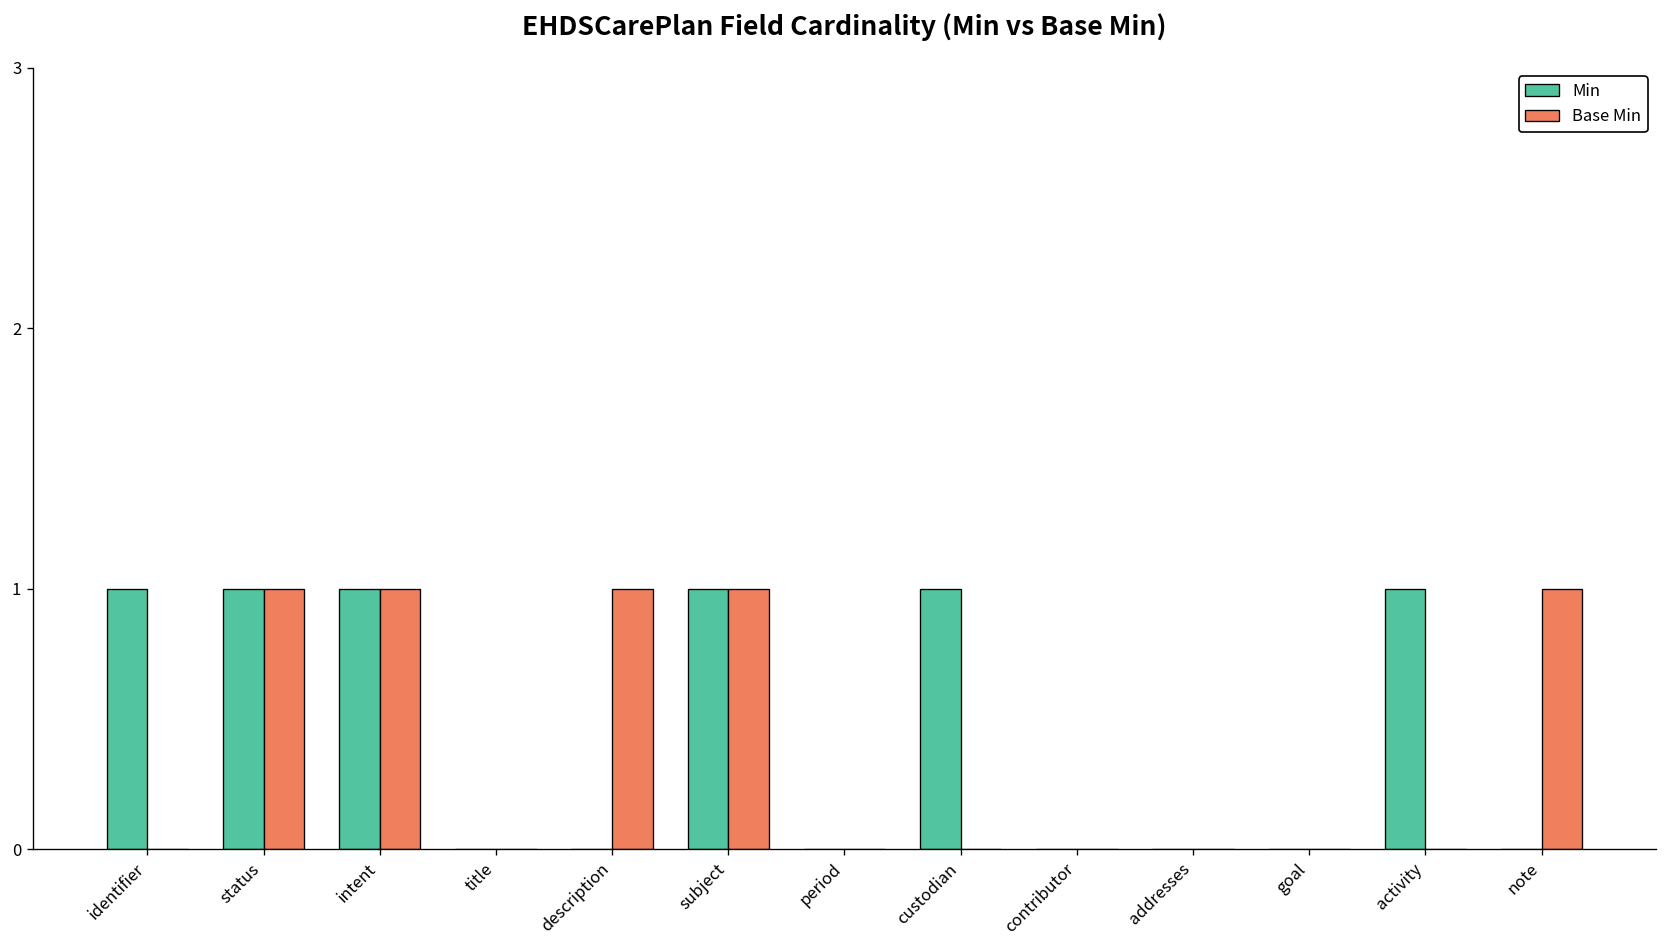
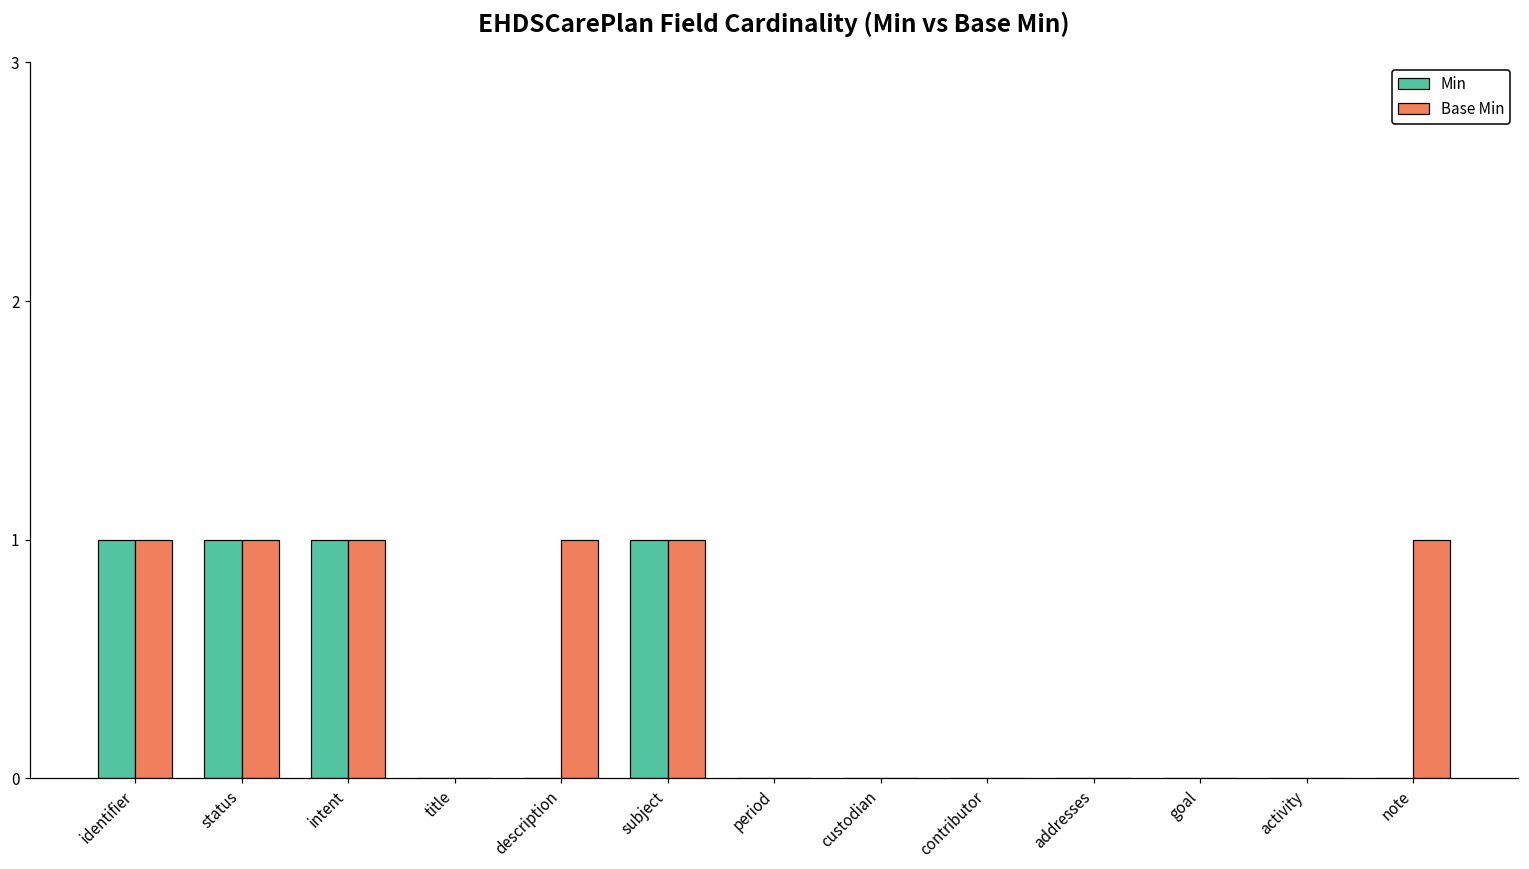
Base Min, identifier: 0 -> 1
Min, custodian: 1 -> 0
Min, activity: 1 -> 0
